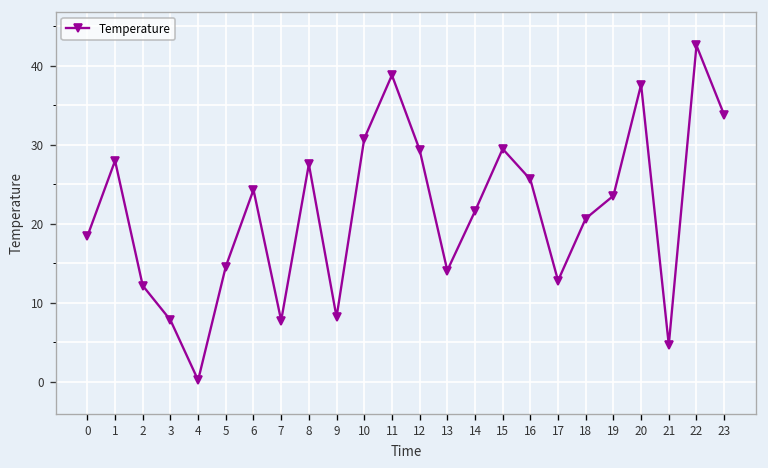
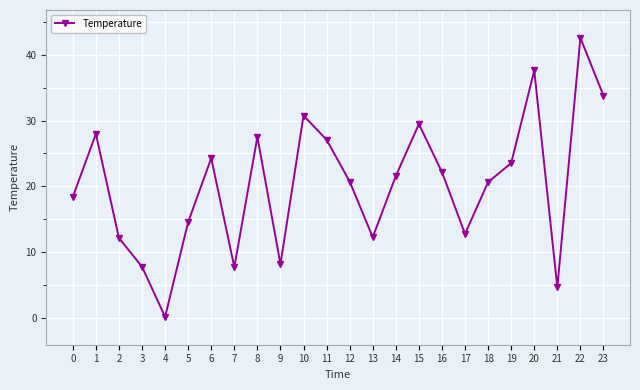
11: 39 -> 27
12: 29 -> 21
13: 14 -> 12
16: 26 -> 22
